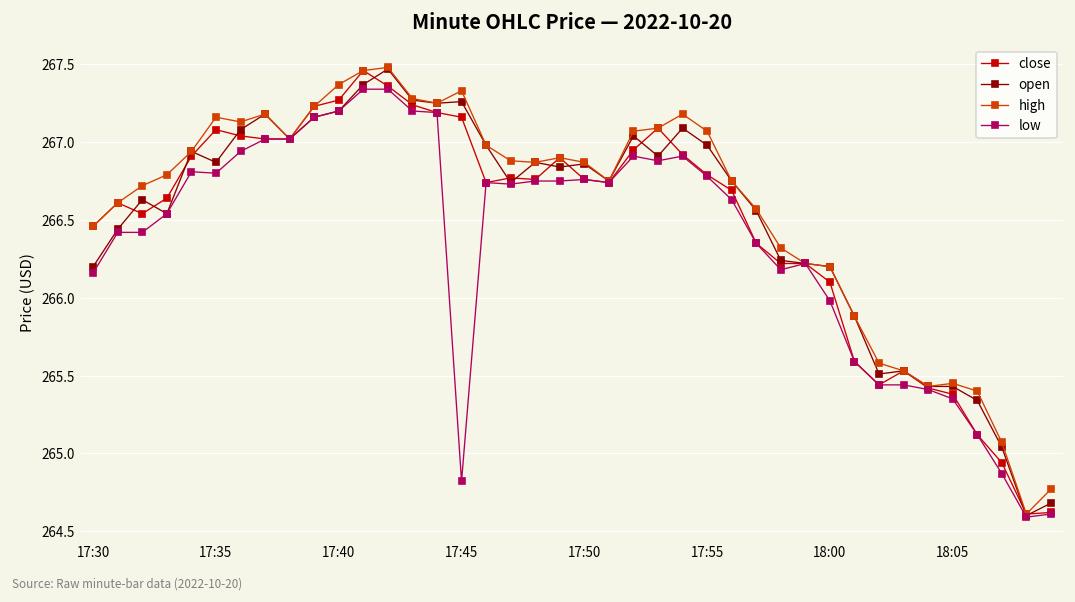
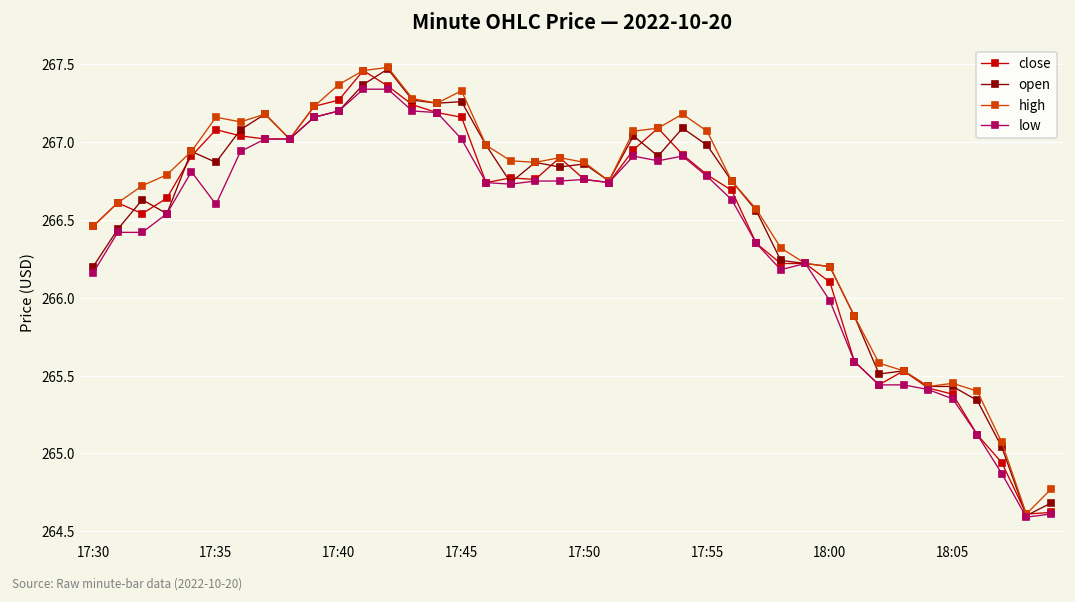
low, 17:35: 266.8 -> 266.6
low, 17:45: 264.82 -> 267.02
